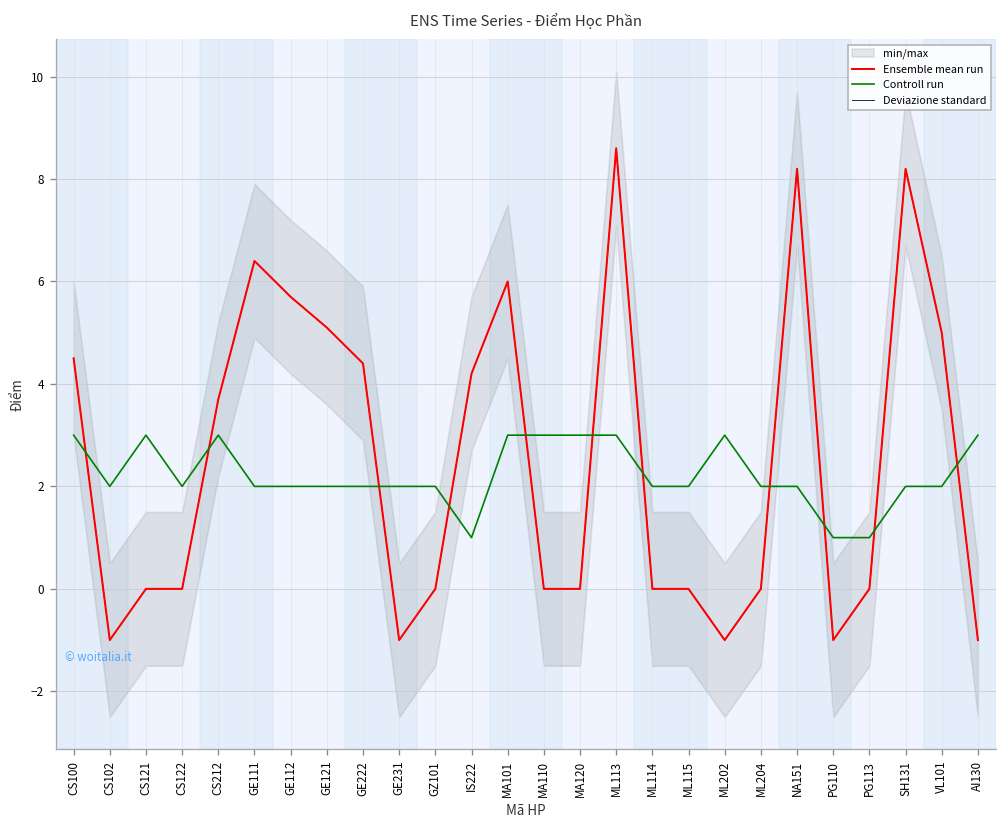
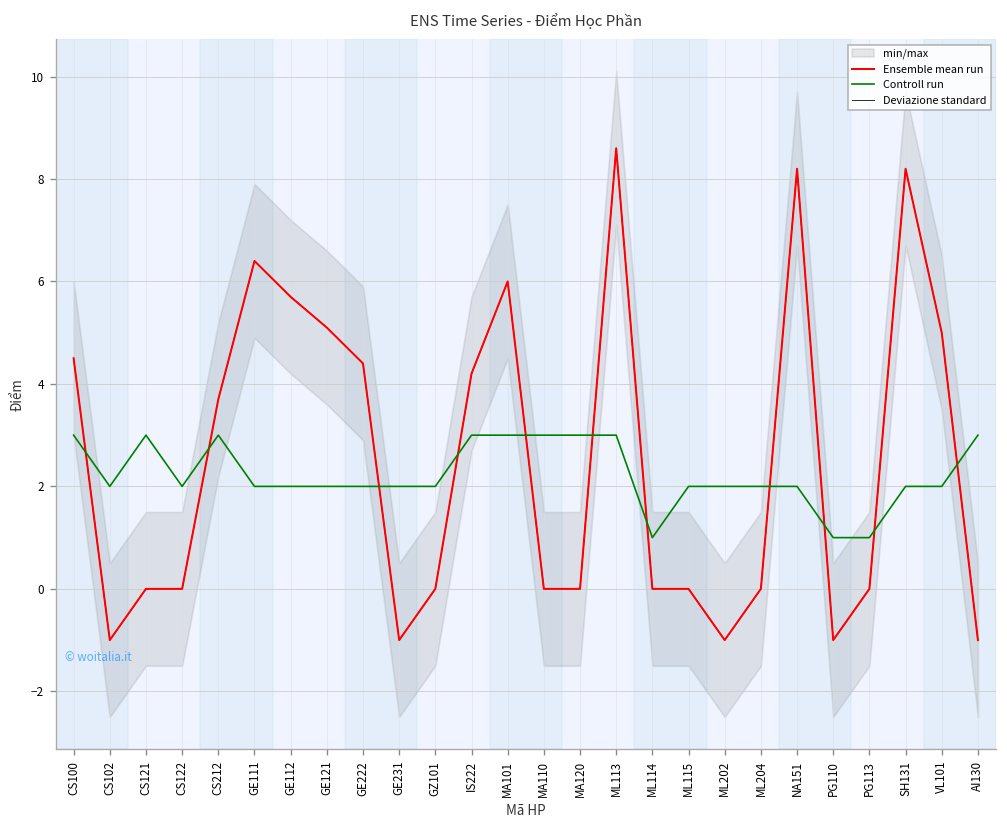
Controll run, IS222: 1 -> 3
Controll run, ML114: 2 -> 1
Controll run, ML202: 3 -> 2
